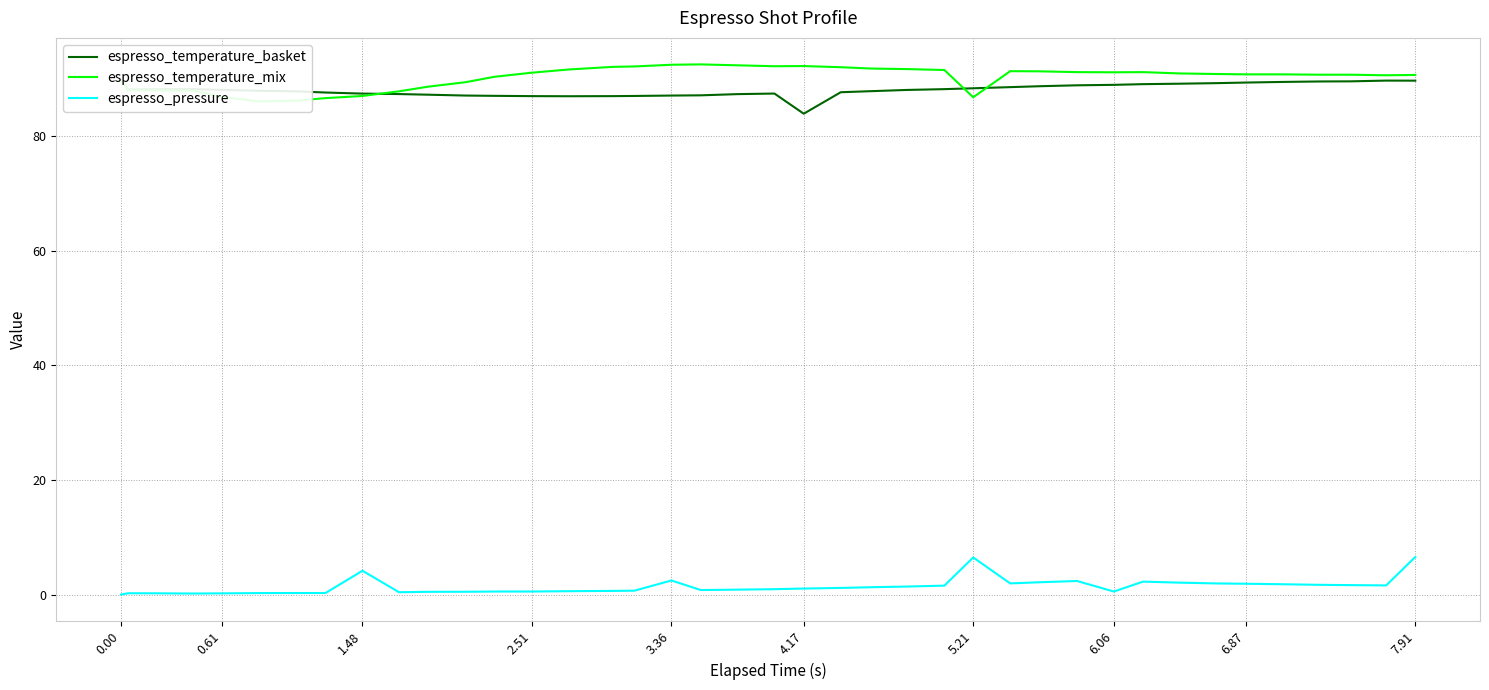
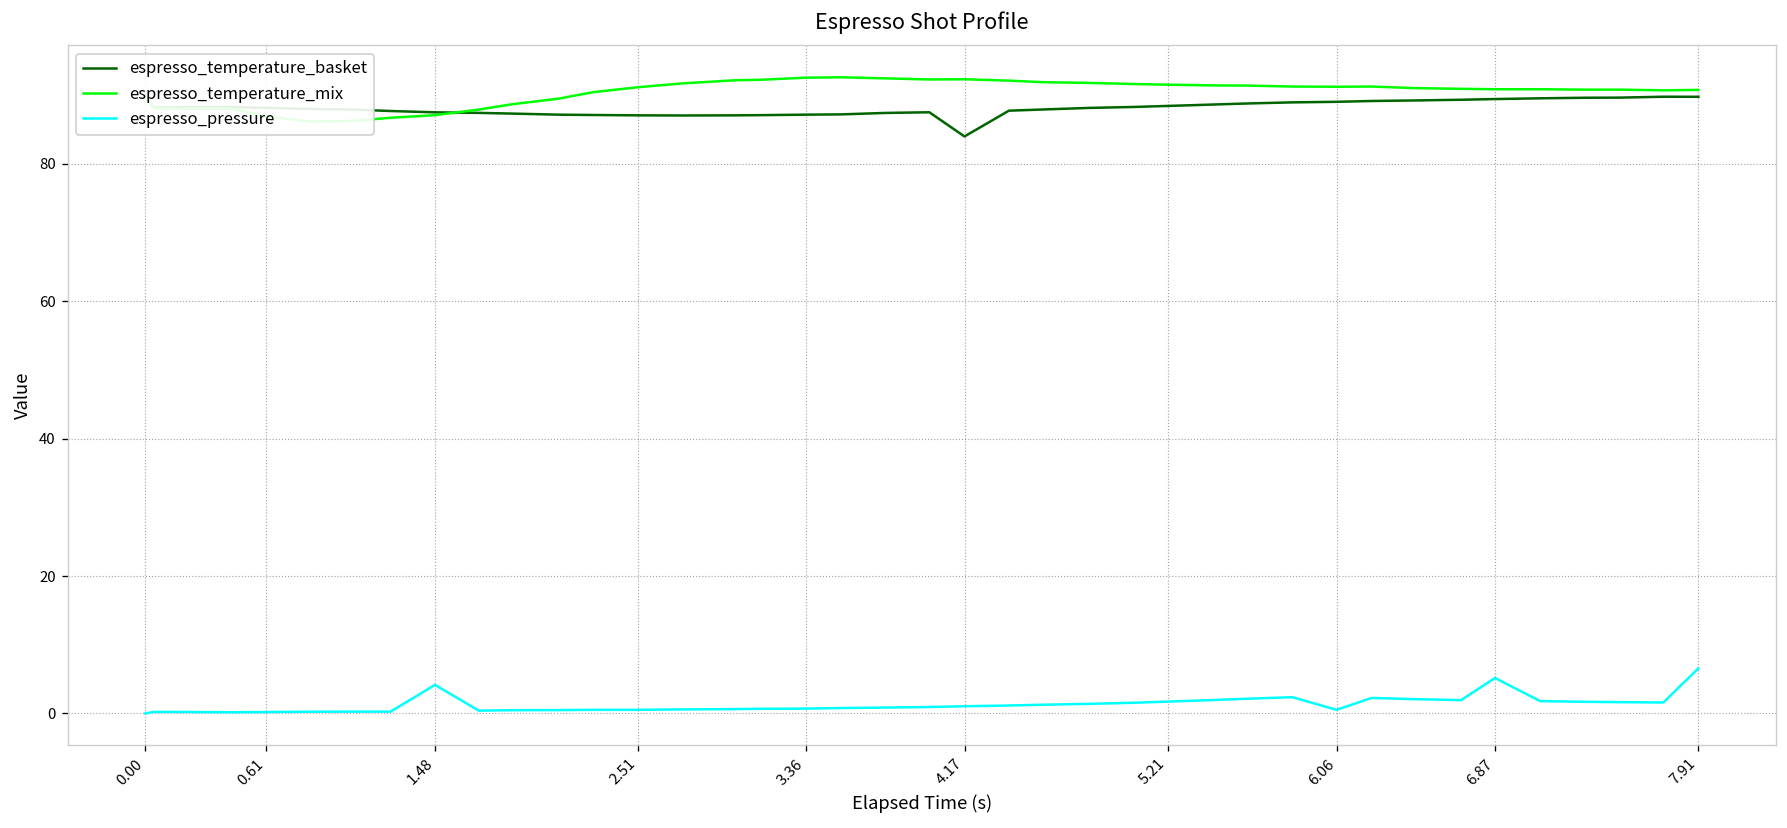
espresso_pressure, 3.36: 2 -> 1
espresso_temperature_mix, 5.21: 87 -> 91
espresso_pressure, 5.21: 6 -> 2
espresso_pressure, 6.87: 2 -> 5
